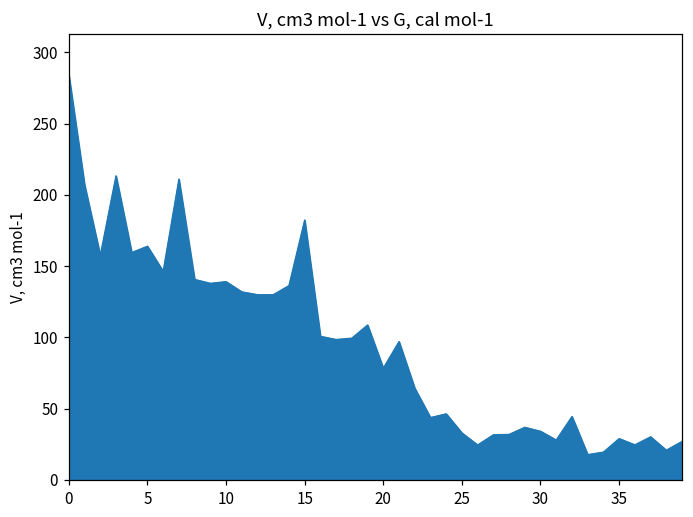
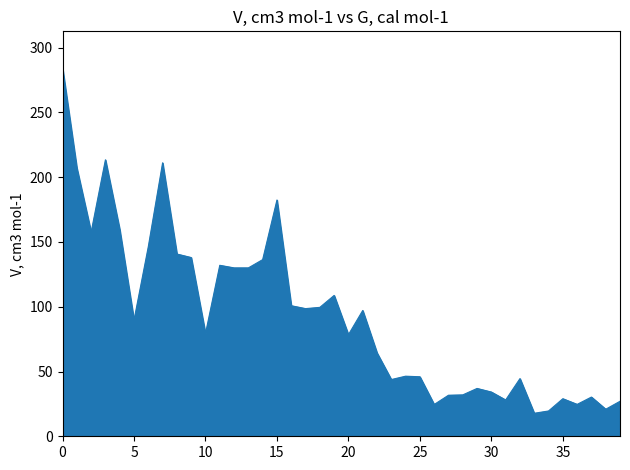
5: 164 -> 90
10: 139 -> 79
25: 33 -> 46
